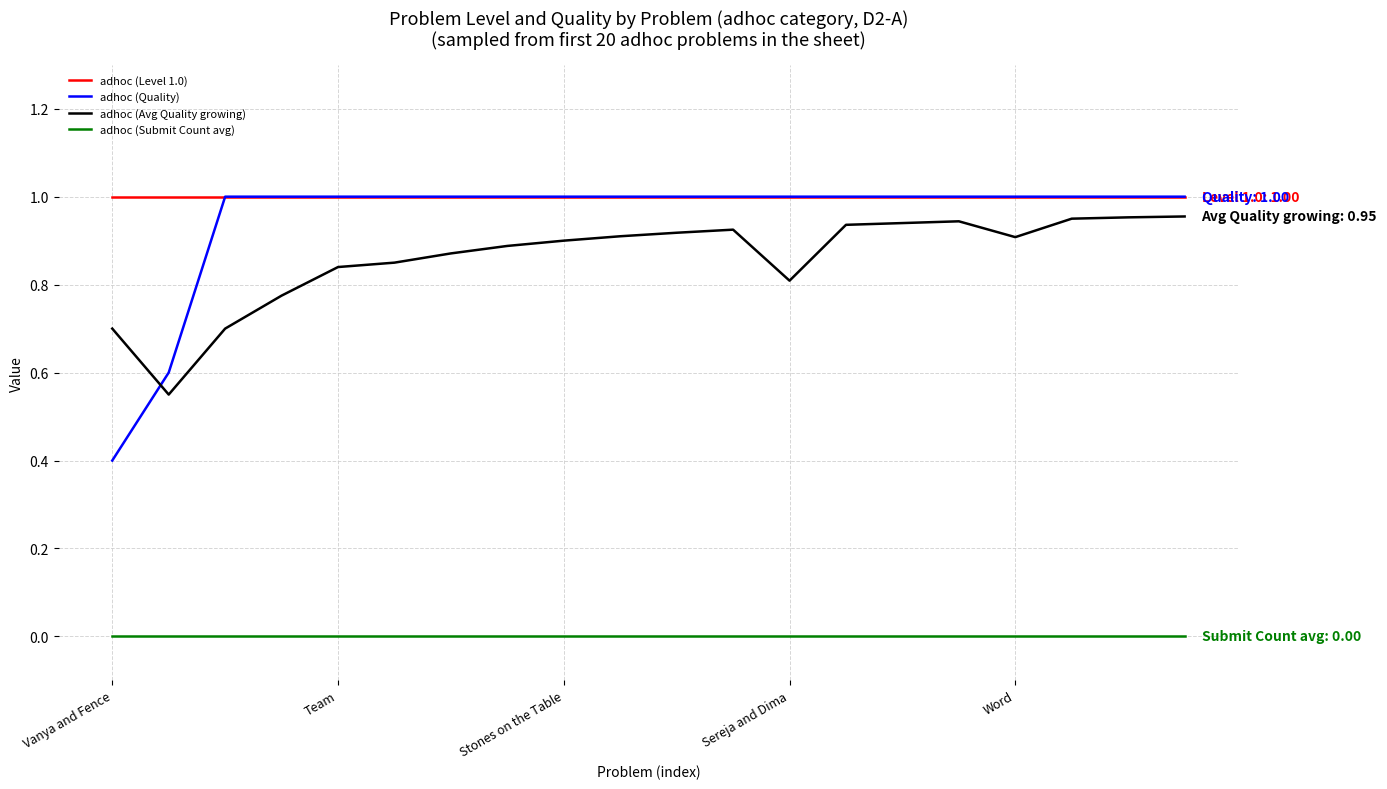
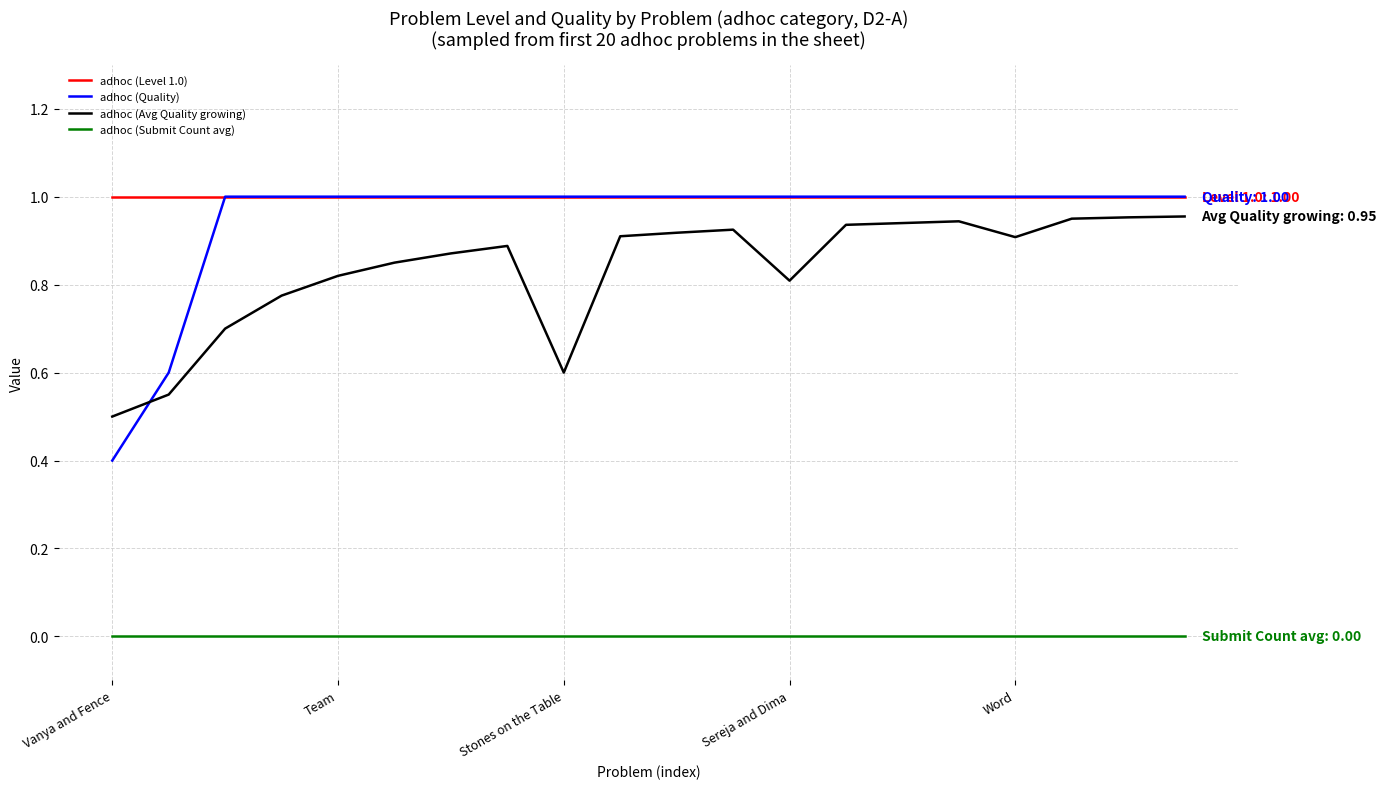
adhoc (Avg Quality growing), Vanya and Fence: 0.7 -> 0.5
adhoc (Avg Quality growing), Team: 0.84 -> 0.82
adhoc (Avg Quality growing), Stones on the Table: 0.9 -> 0.6
